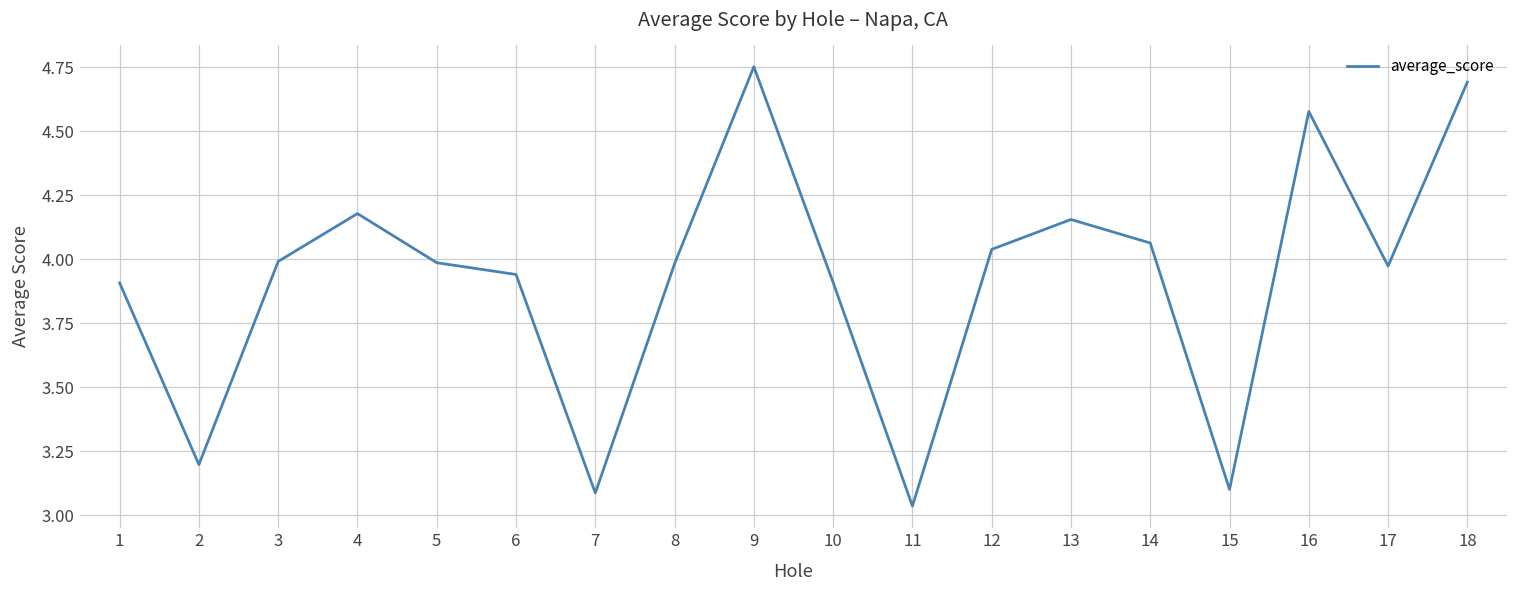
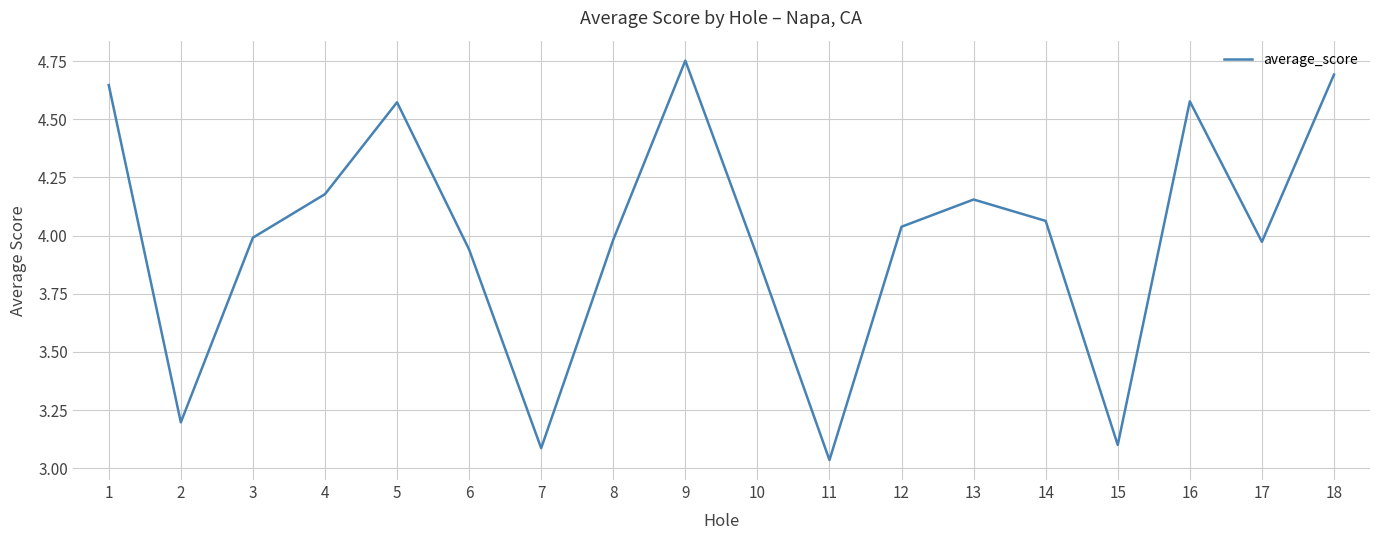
1: 3.91 -> 4.65
5: 3.99 -> 4.57
